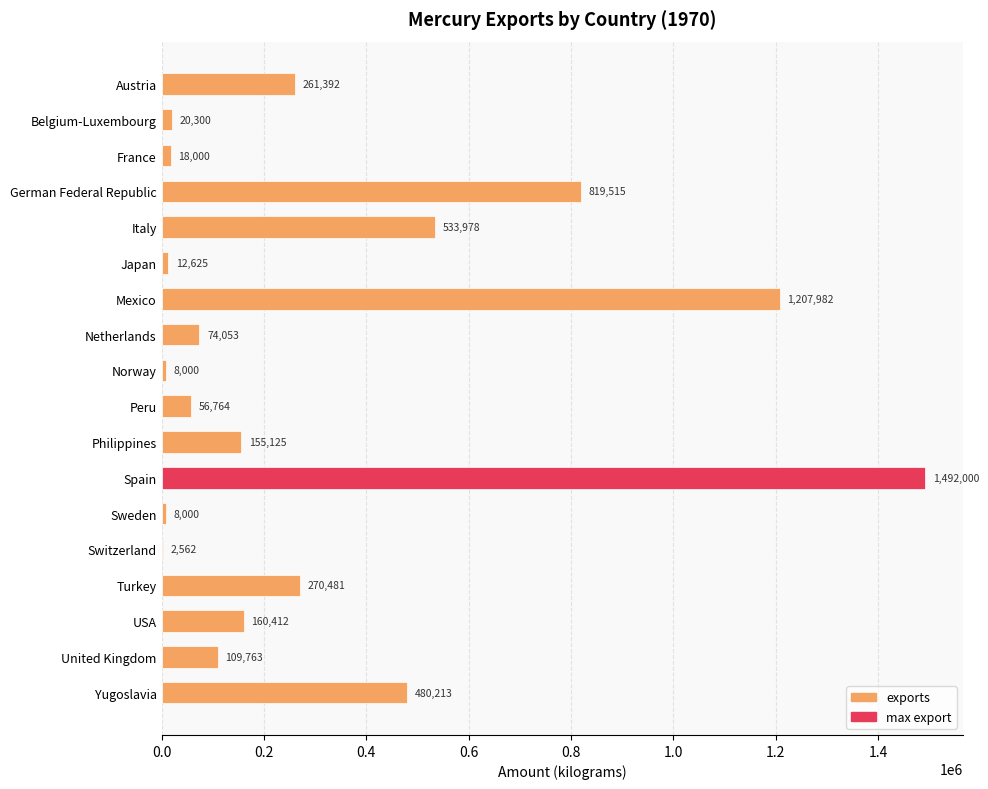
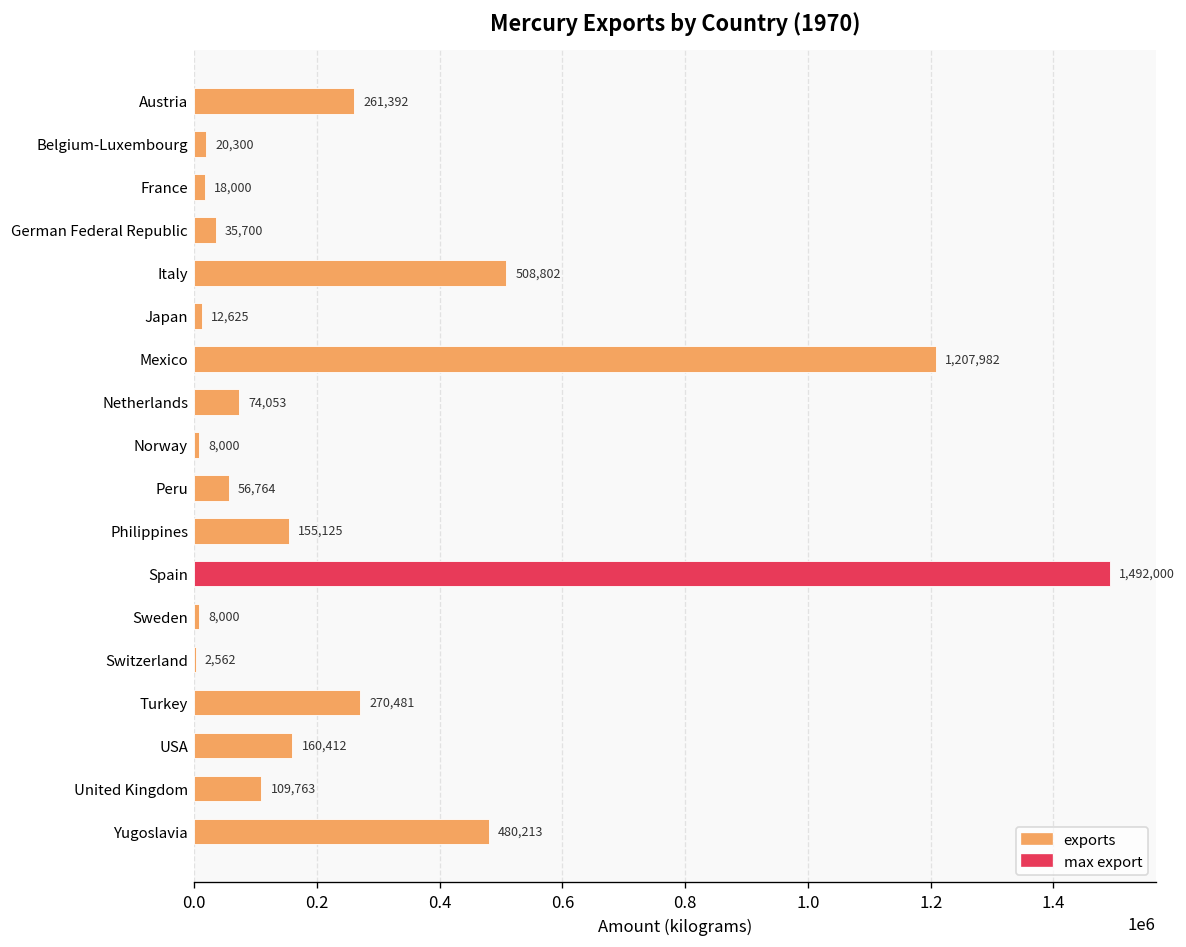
German Federal Republic: 819,515 -> 35,700
Italy: 533,978 -> 508,802
